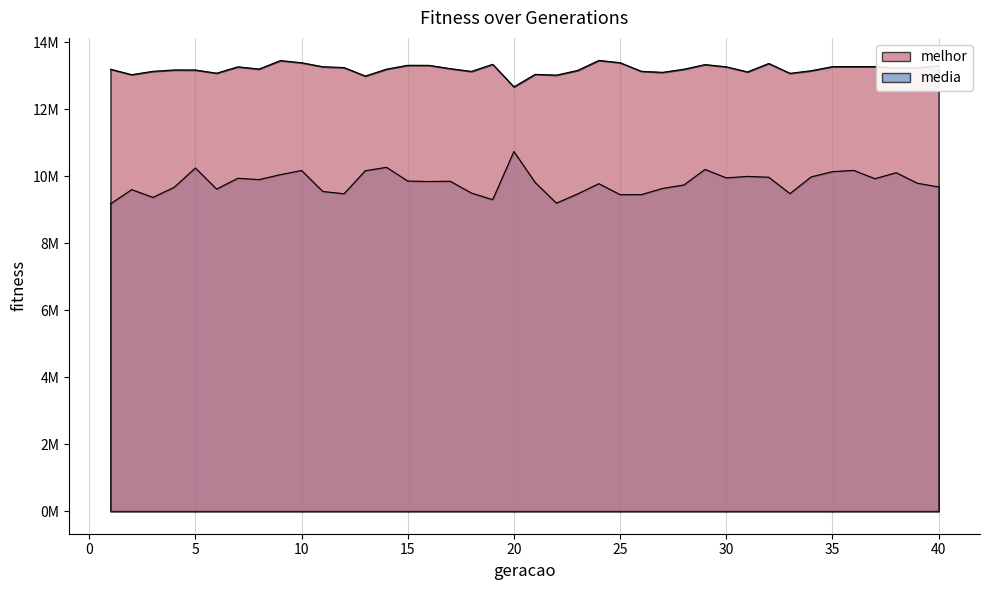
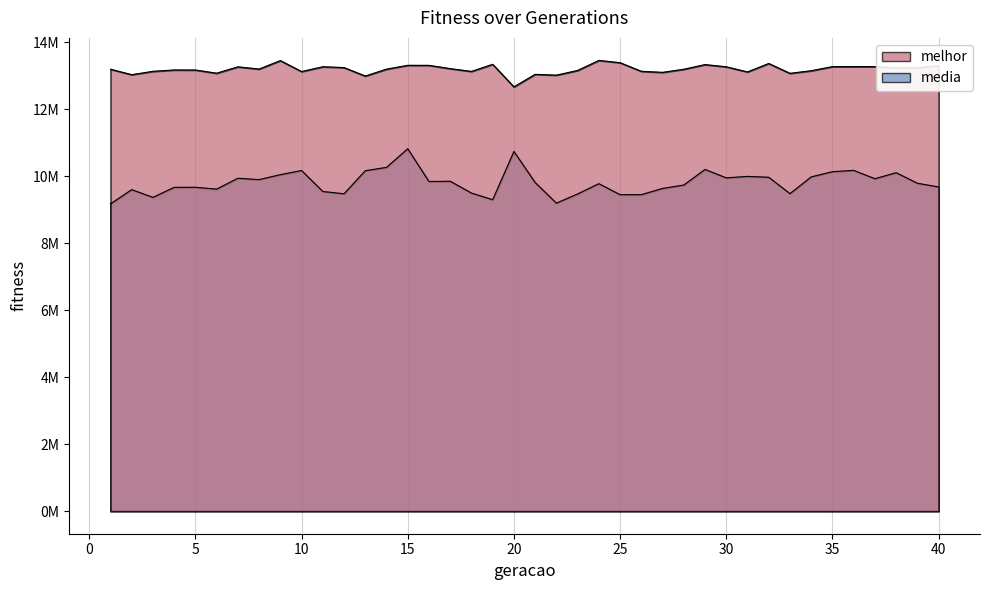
media, 5: 10200000 -> 9700000
melhor, 10: 13400000 -> 13100000
media, 15: 9900000 -> 10800000
